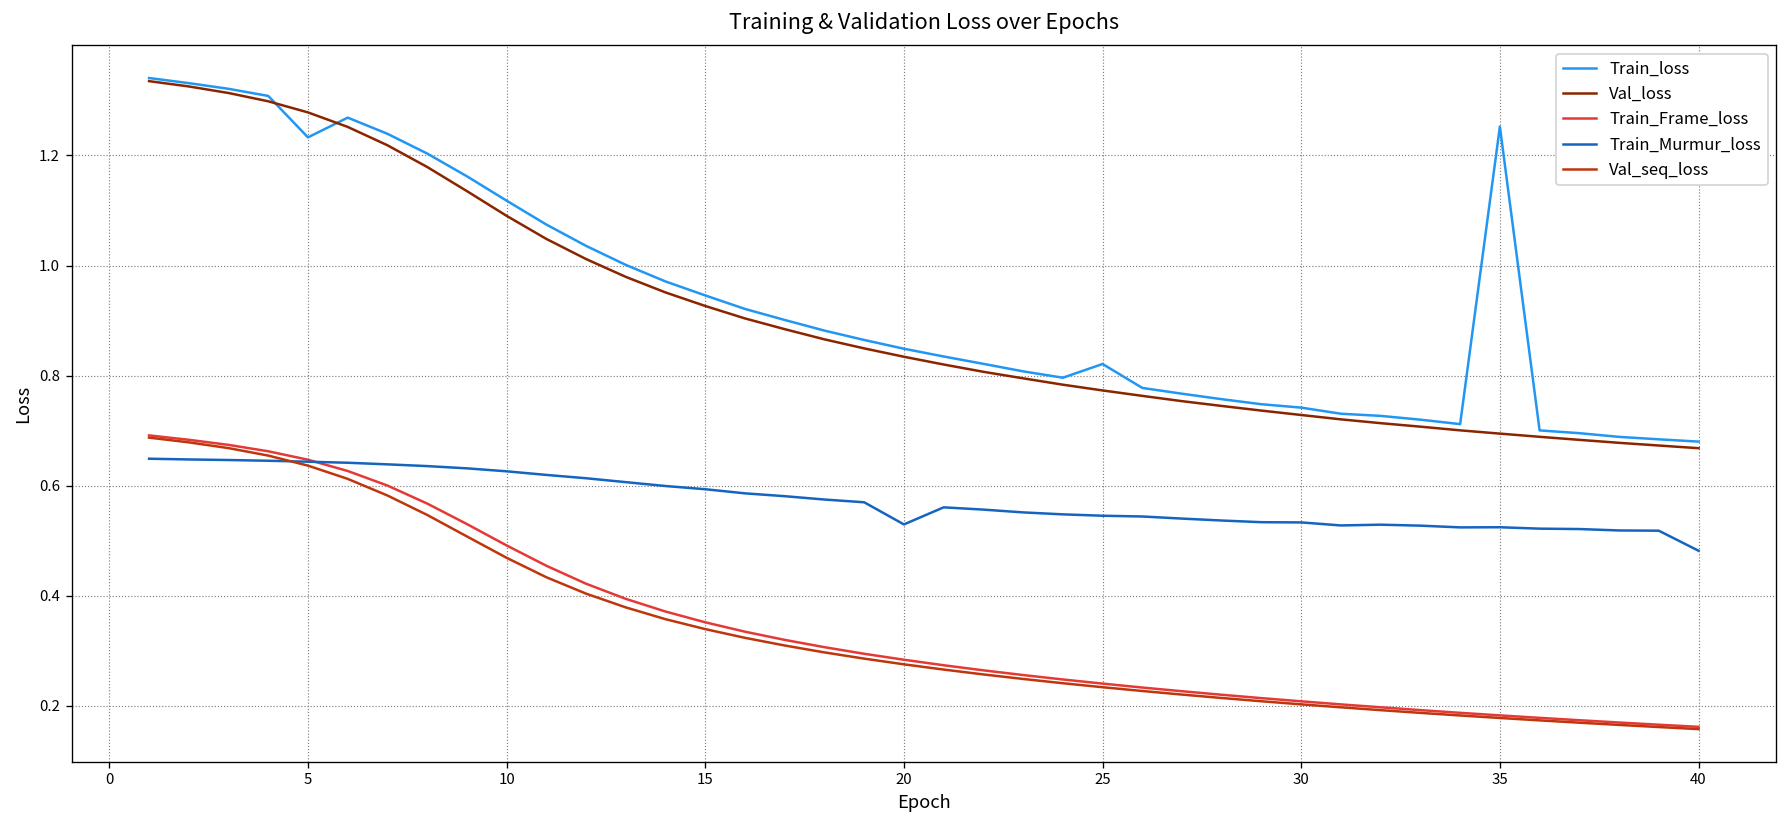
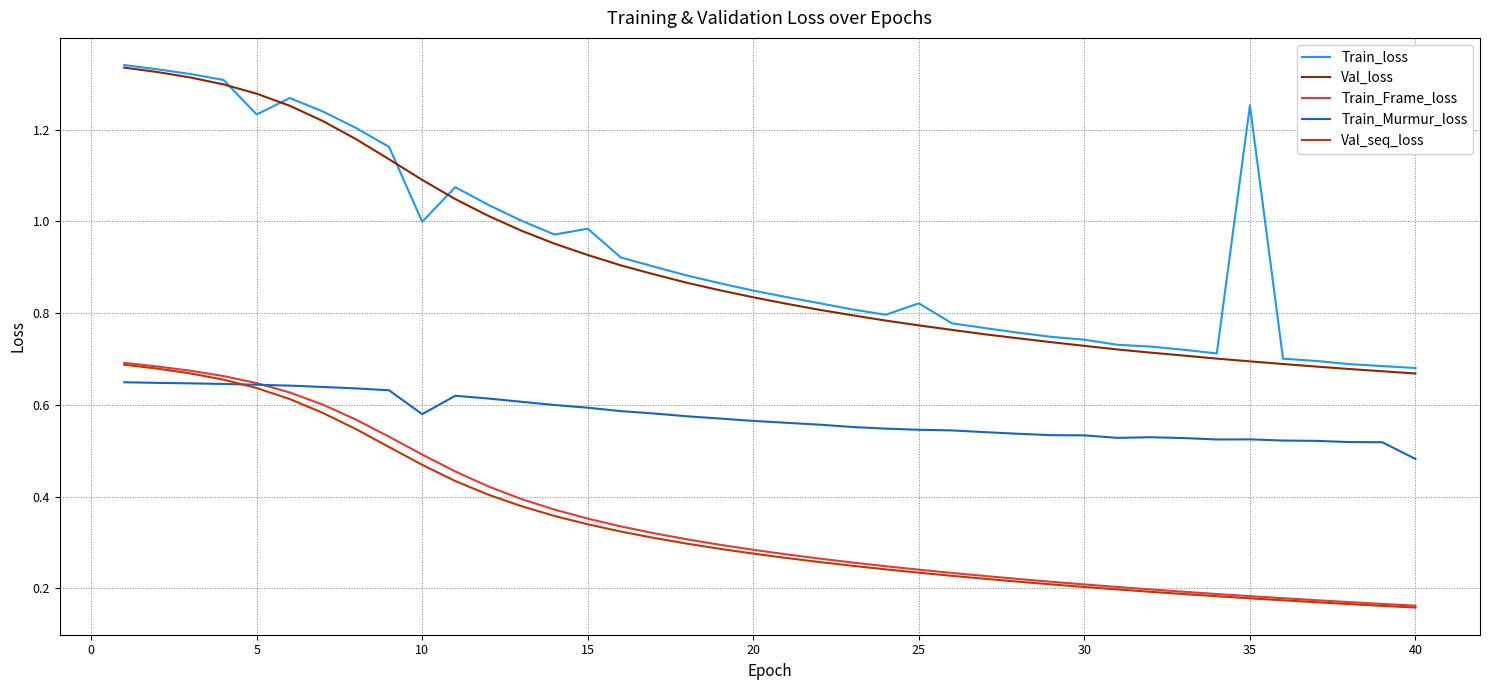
Train_loss, 10: 1.12 -> 1.00
Train_Murmur_loss, 10: 0.63 -> 0.58
Train_loss, 15: 0.95 -> 0.98
Train_Murmur_loss, 20: 0.53 -> 0.56
